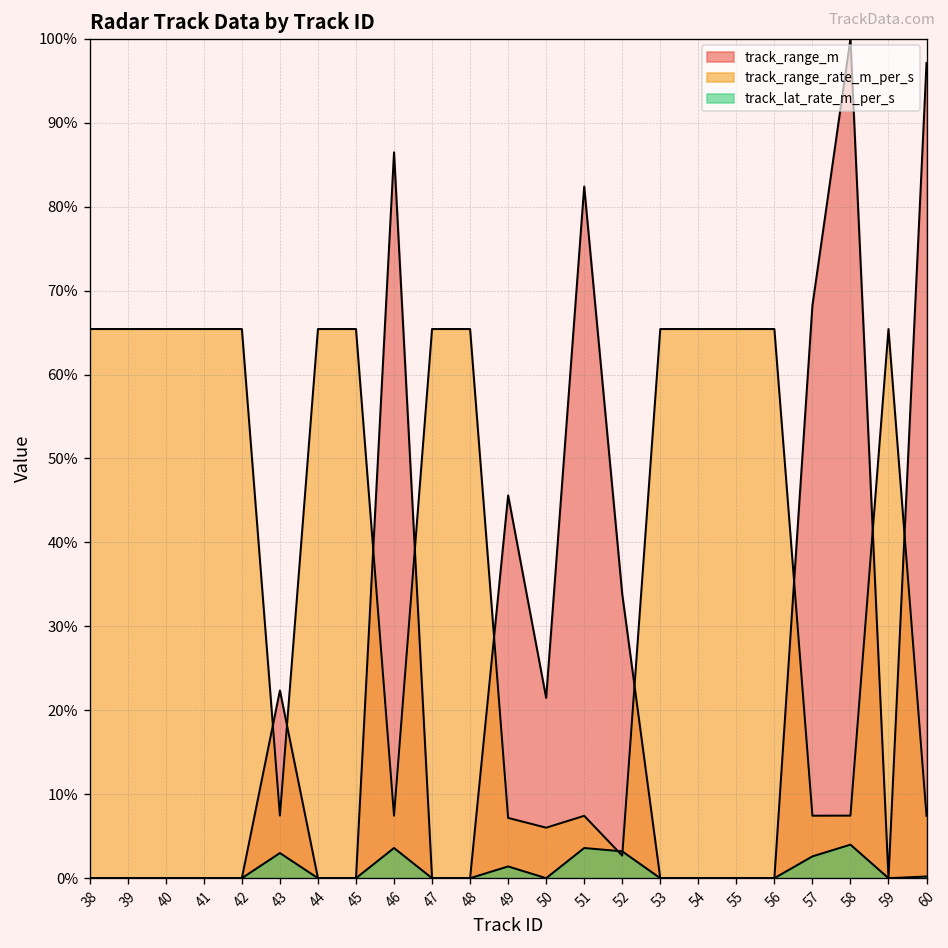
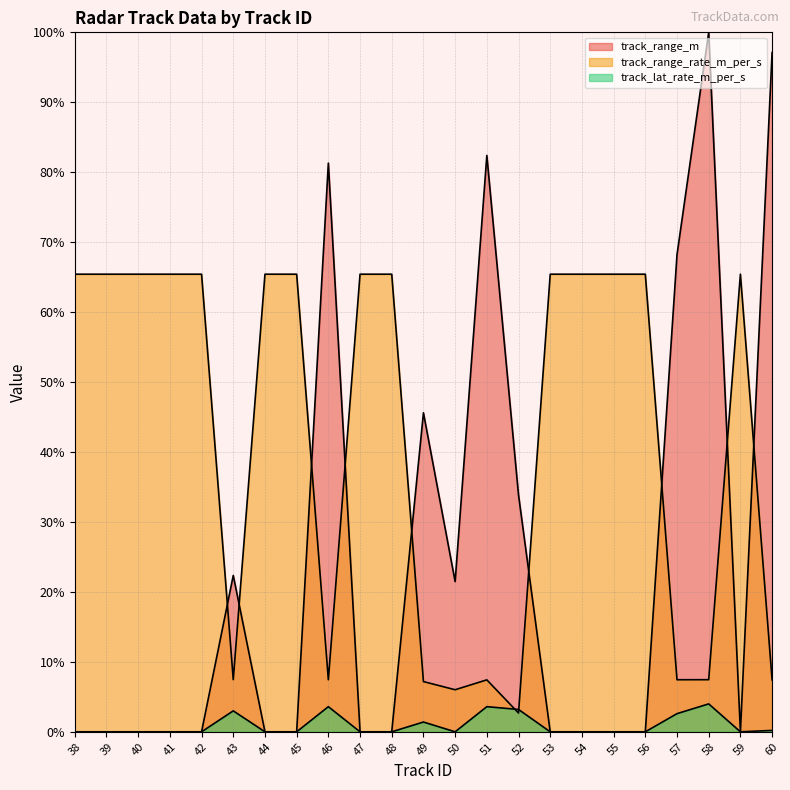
track_range_m, 46: 86% -> 81%
